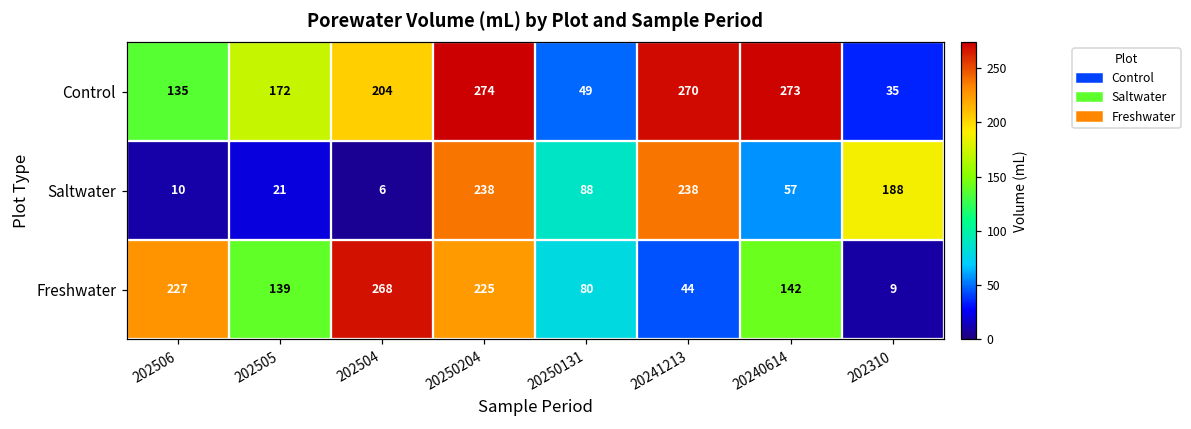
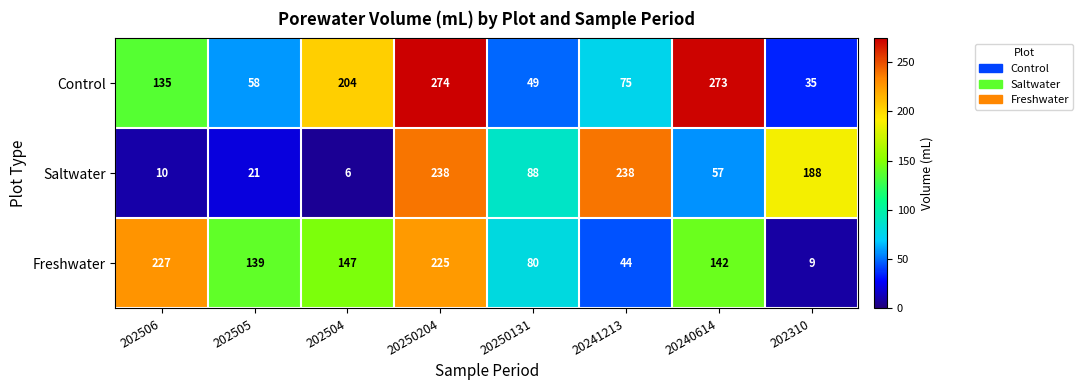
Control, 202505: 172 -> 58
Control, 20241213: 270 -> 75
Freshwater, 202504: 268 -> 147
